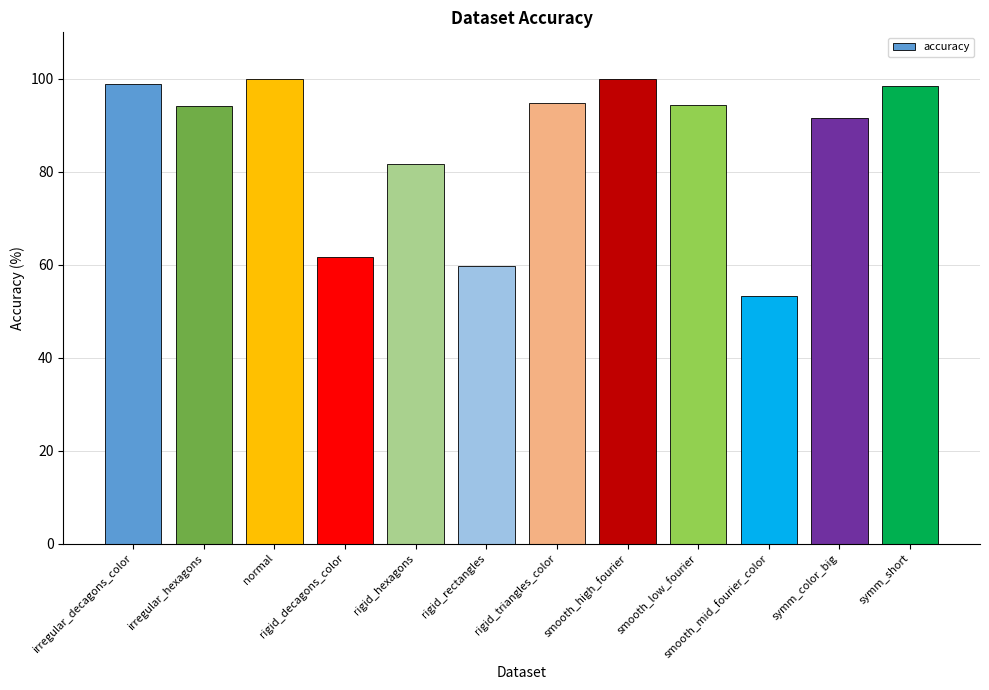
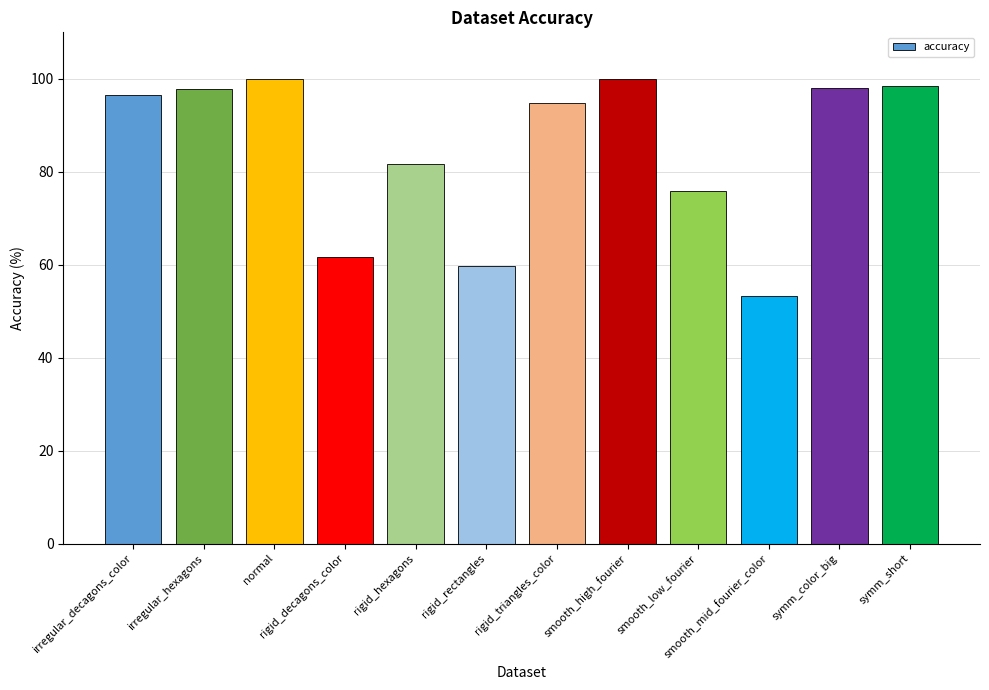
irregular_decagons_color: 99 -> 97
irregular_hexagons: 94 -> 98
smooth_low_fourier: 94 -> 76
symm_color_big: 92 -> 98
